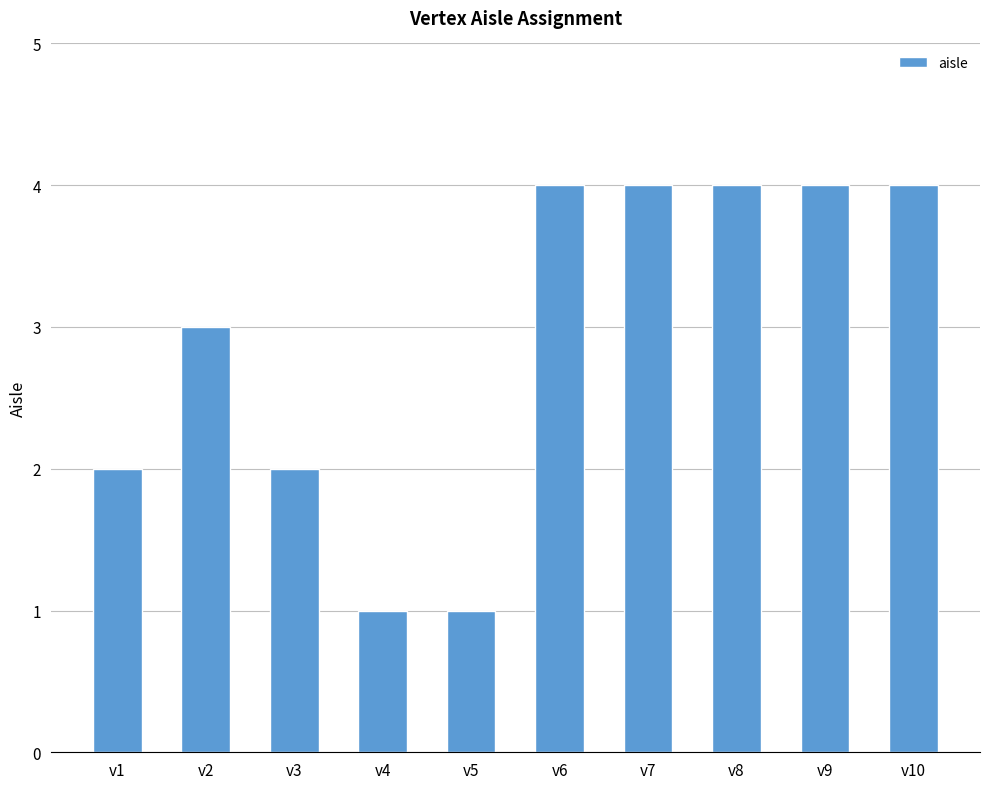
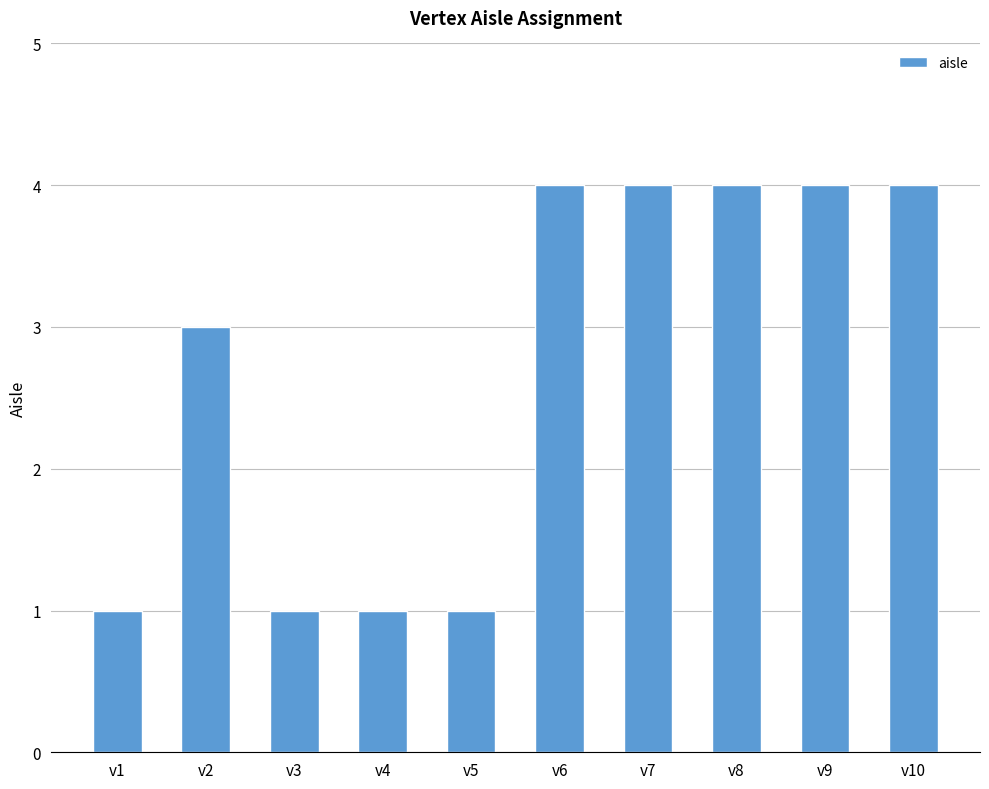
v1: 2 -> 1
v3: 2 -> 1
